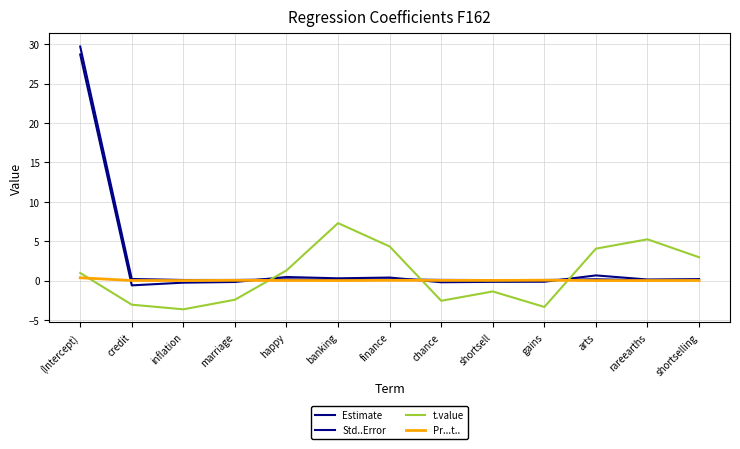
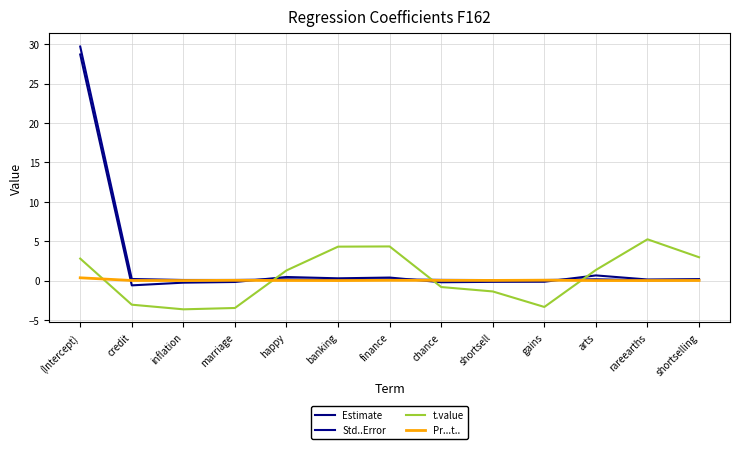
t.value, (Intercept): 1 -> 3
t.value, marriage: -2 -> -3
t.value, banking: 7 -> 4
t.value, chance: -3 -> -1
t.value, arts: 4 -> 1
